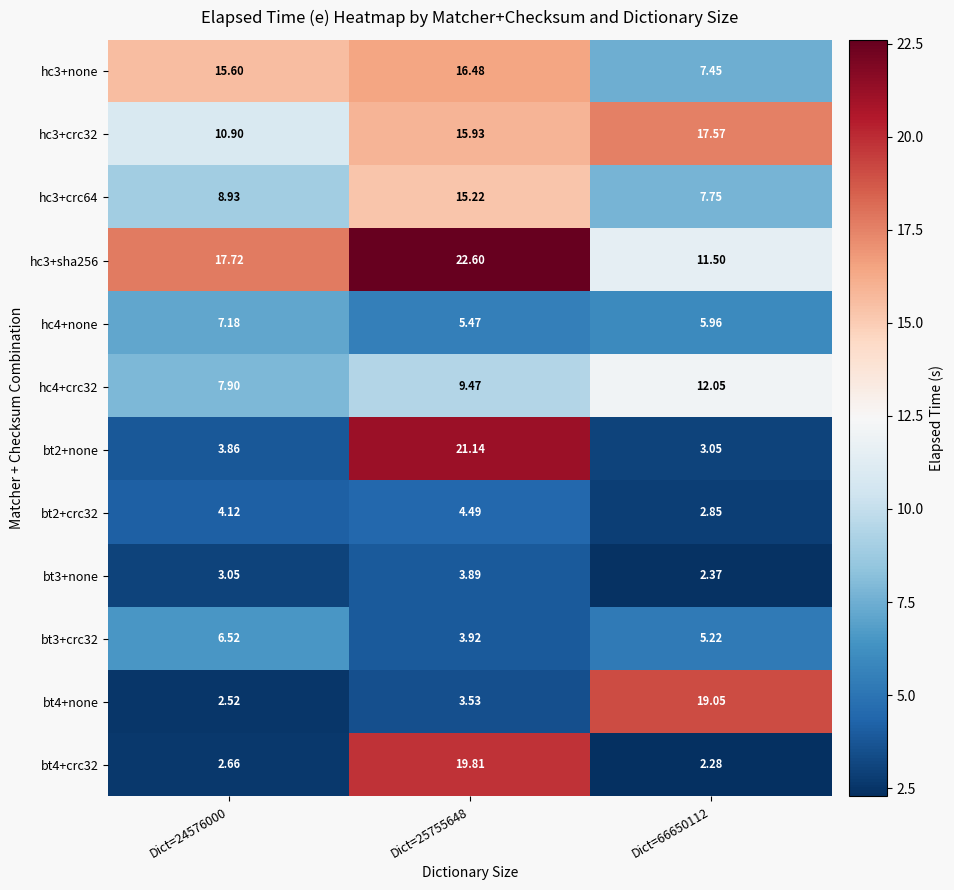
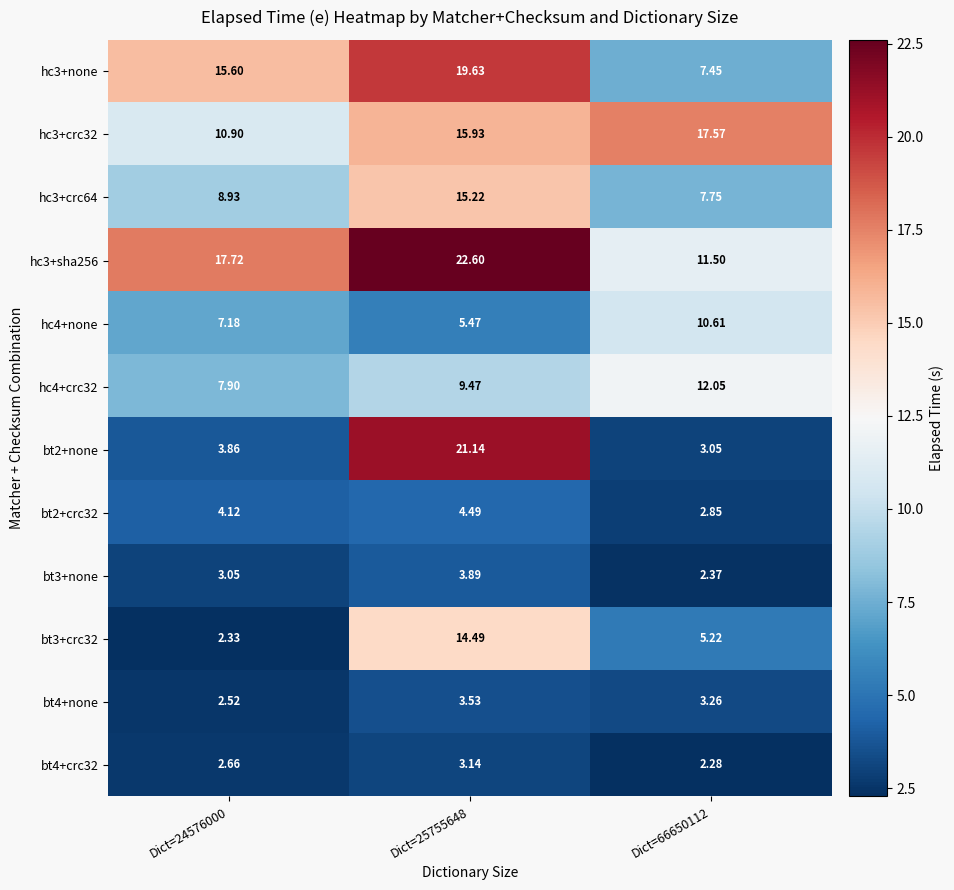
hc3+none, Dict=25755648: 16.48 -> 19.63
hc4+none, Dict=66650112: 5.96 -> 10.61
bt3+crc32, Dict=24576000: 6.52 -> 2.33
bt3+crc32, Dict=25755648: 3.92 -> 14.49
bt4+none, Dict=66650112: 19.05 -> 3.26
bt4+crc32, Dict=25755648: 19.81 -> 3.14
